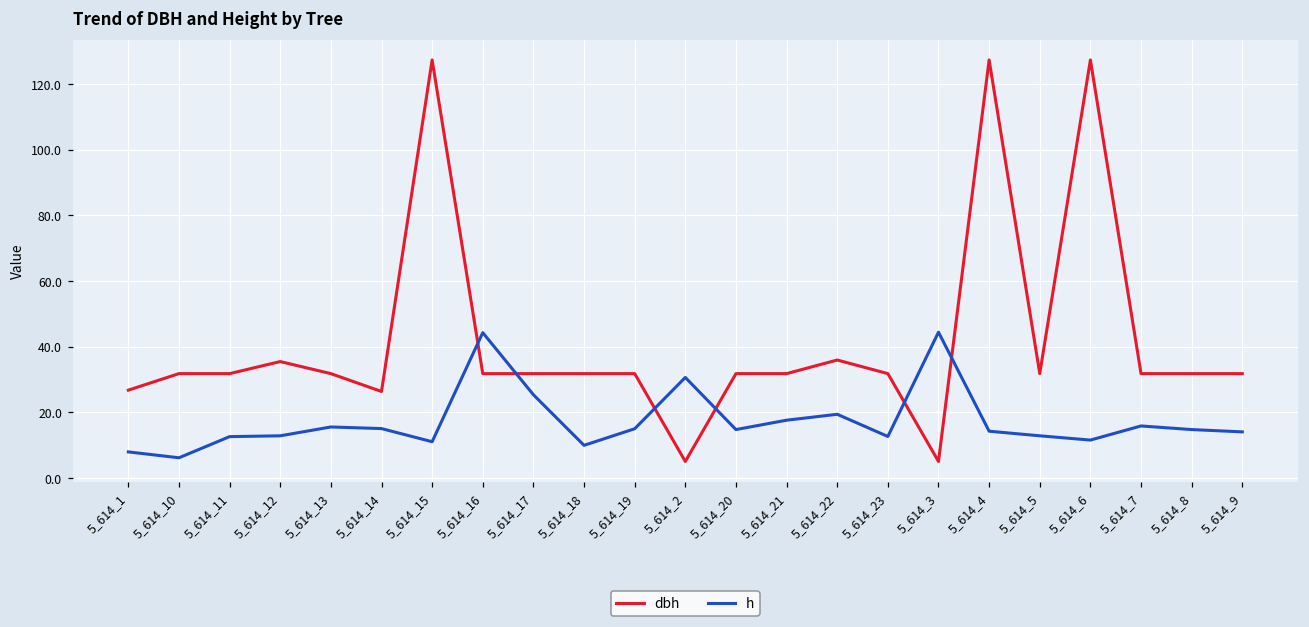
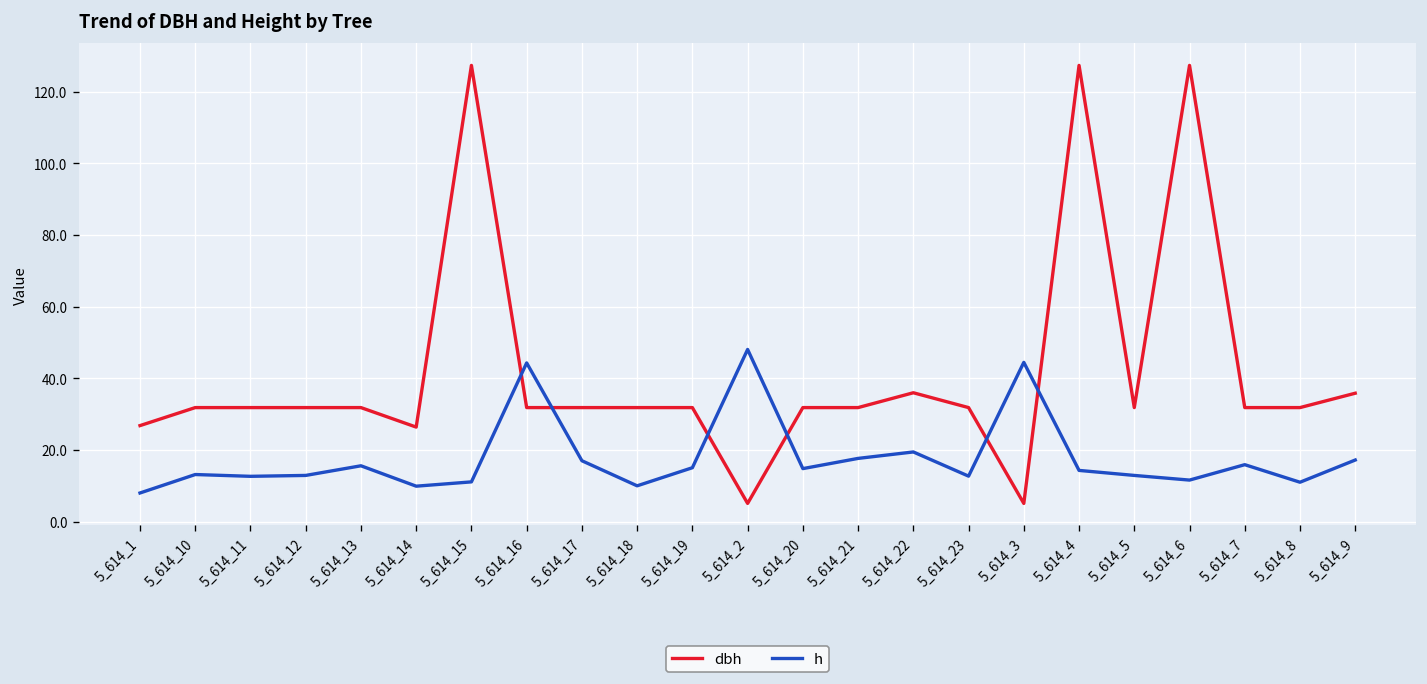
h, 5_614_10: 6 -> 13
dbh, 5_614_12: 36 -> 32
h, 5_614_14: 15 -> 10
h, 5_614_17: 25 -> 17
h, 5_614_2: 31 -> 48
h, 5_614_8: 15 -> 11
dbh, 5_614_9: 32 -> 36
h, 5_614_9: 14 -> 17
